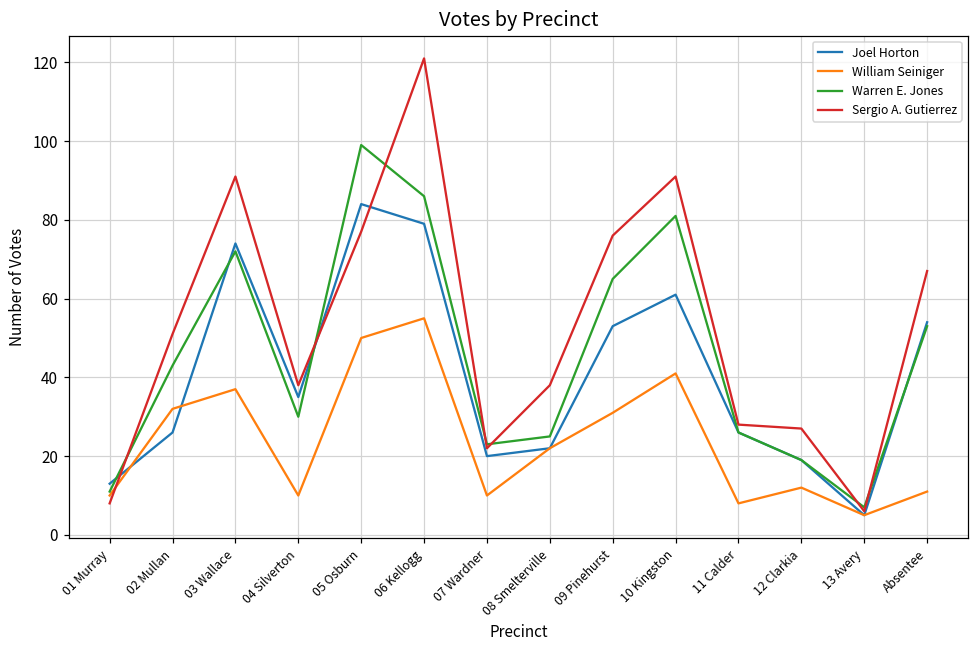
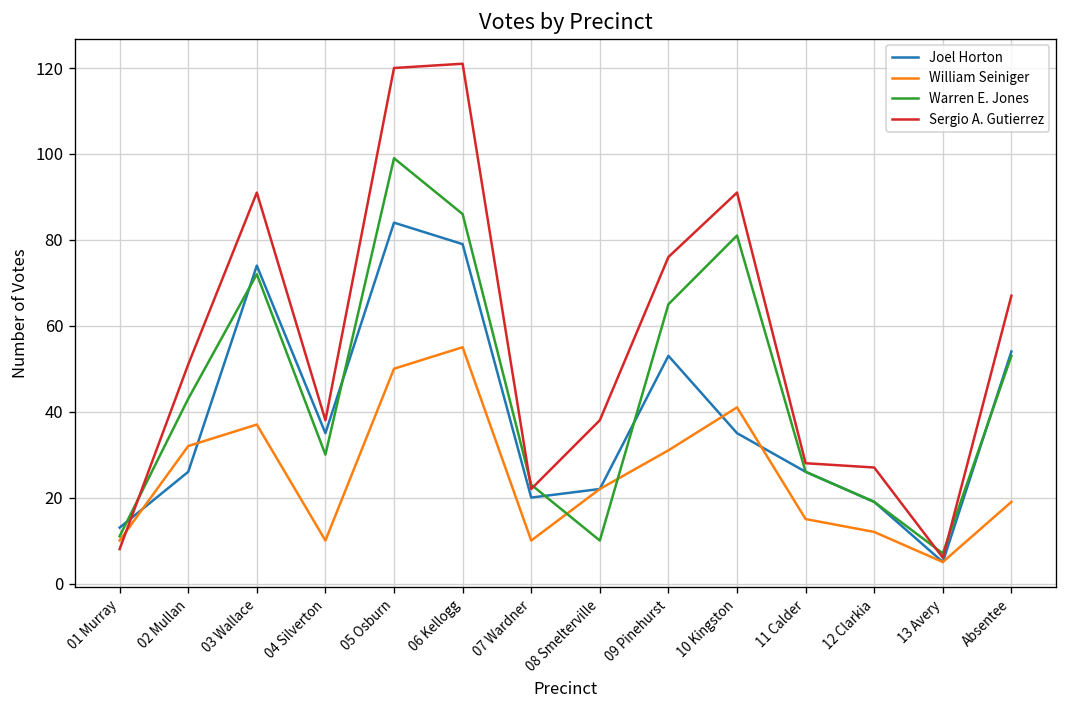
Sergio A. Gutierrez, 05 Osburn: 77 -> 120
Warren E. Jones, 08 Smelterville: 25 -> 10
Joel Horton, 10 Kingston: 61 -> 35
William Seiniger, 11 Calder: 8 -> 15
William Seiniger, Absentee: 11 -> 19
